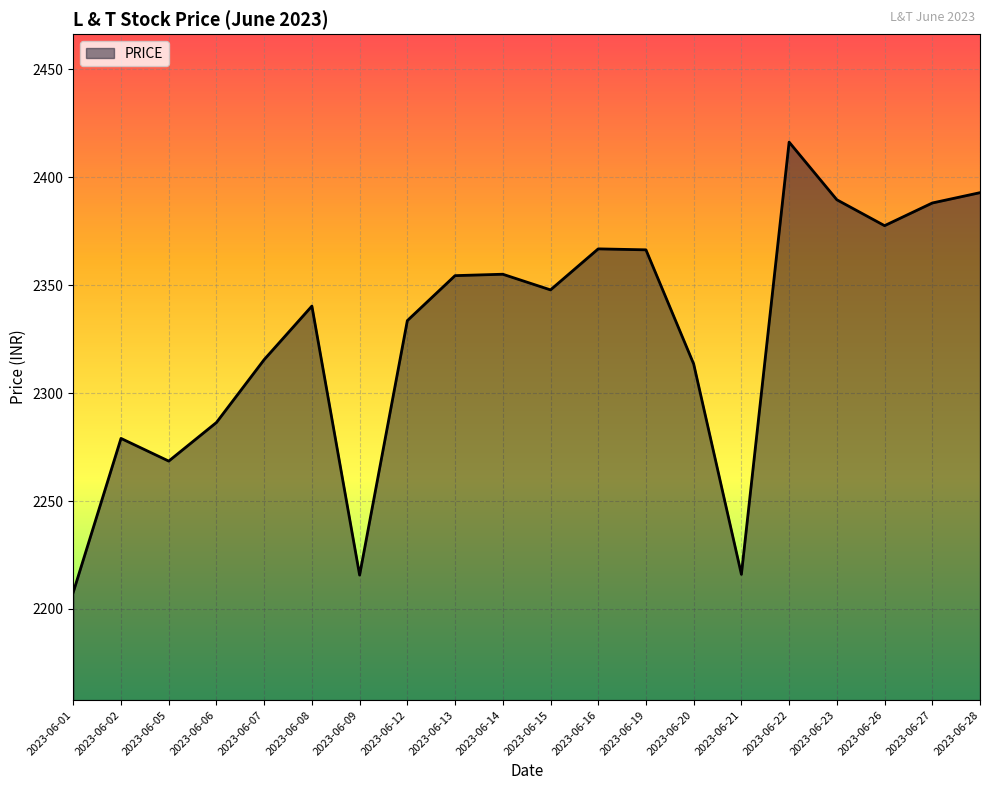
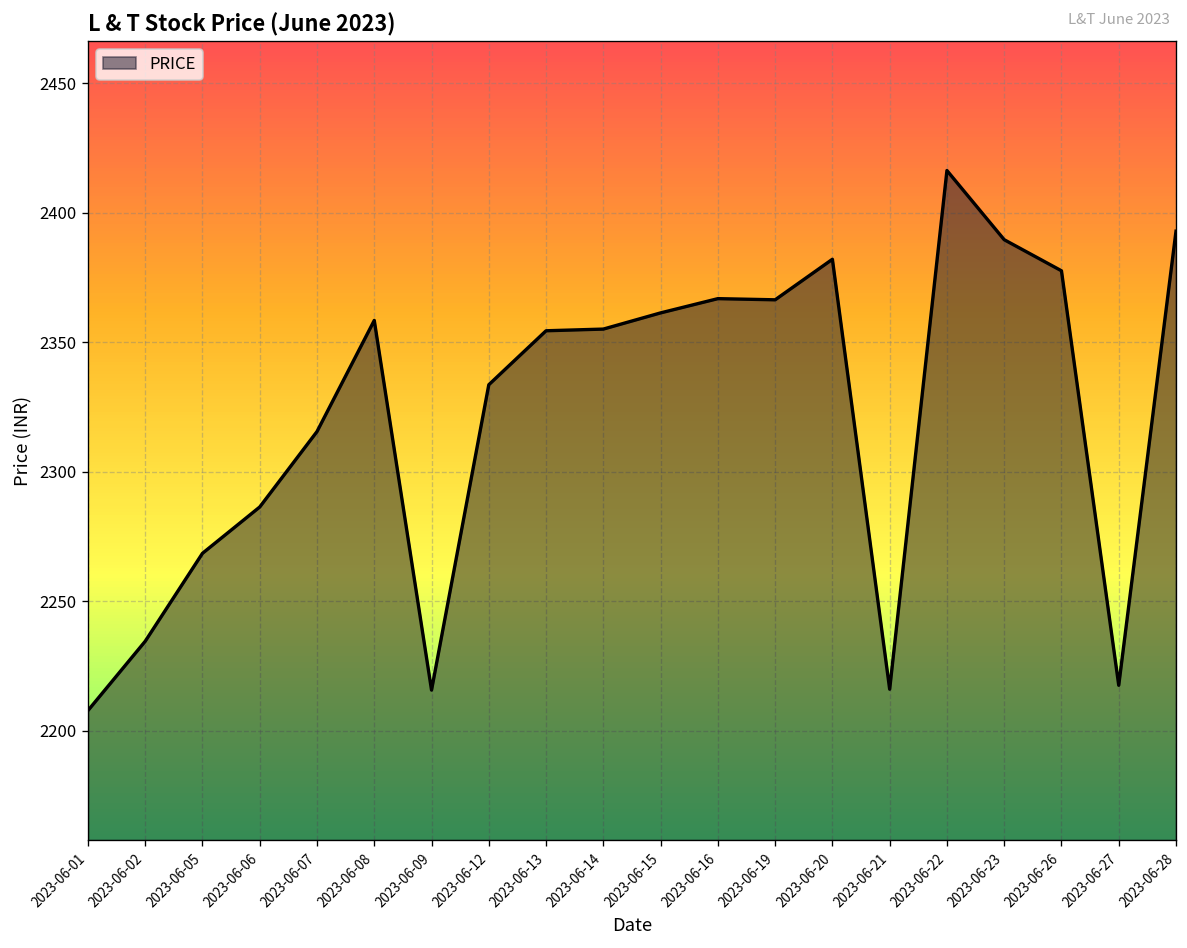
2023-06-02: 2279 -> 2235
2023-06-08: 2340 -> 2358
2023-06-15: 2348 -> 2361
2023-06-20: 2314 -> 2382
2023-06-27: 2388 -> 2218
